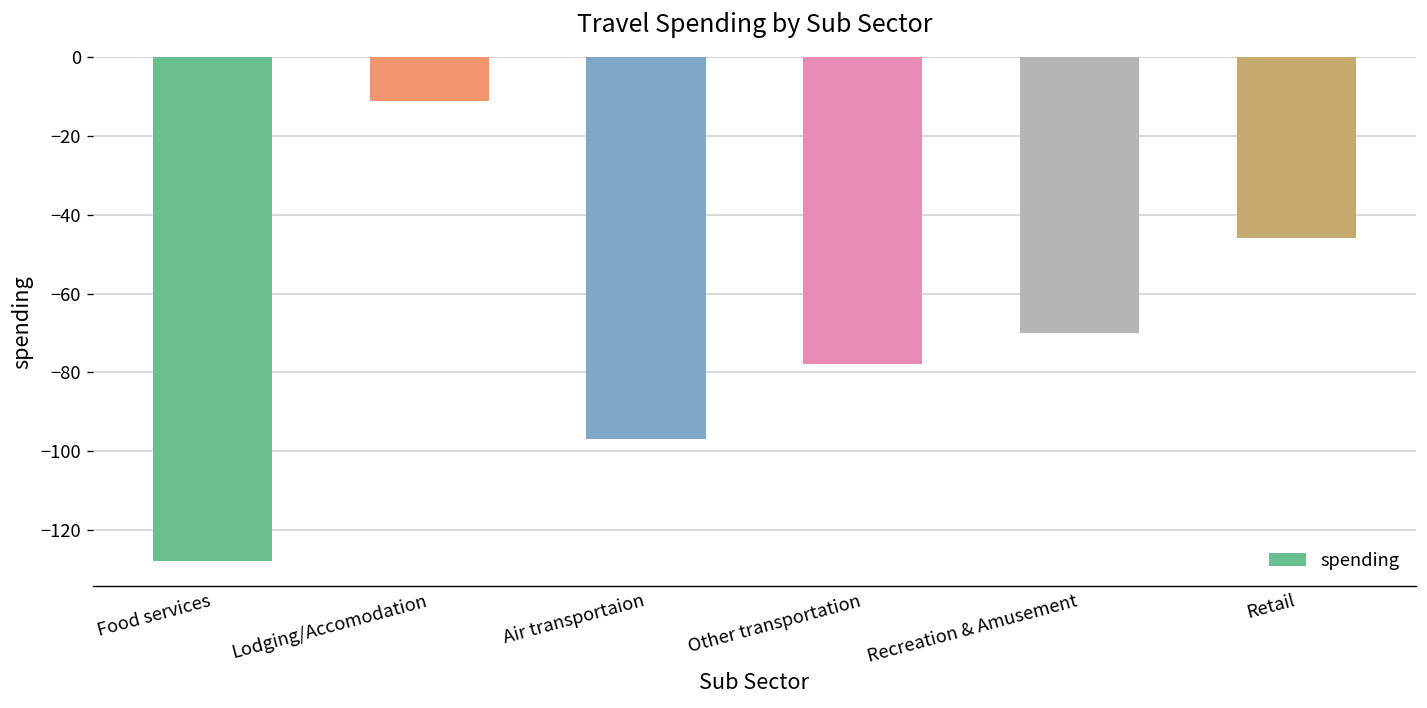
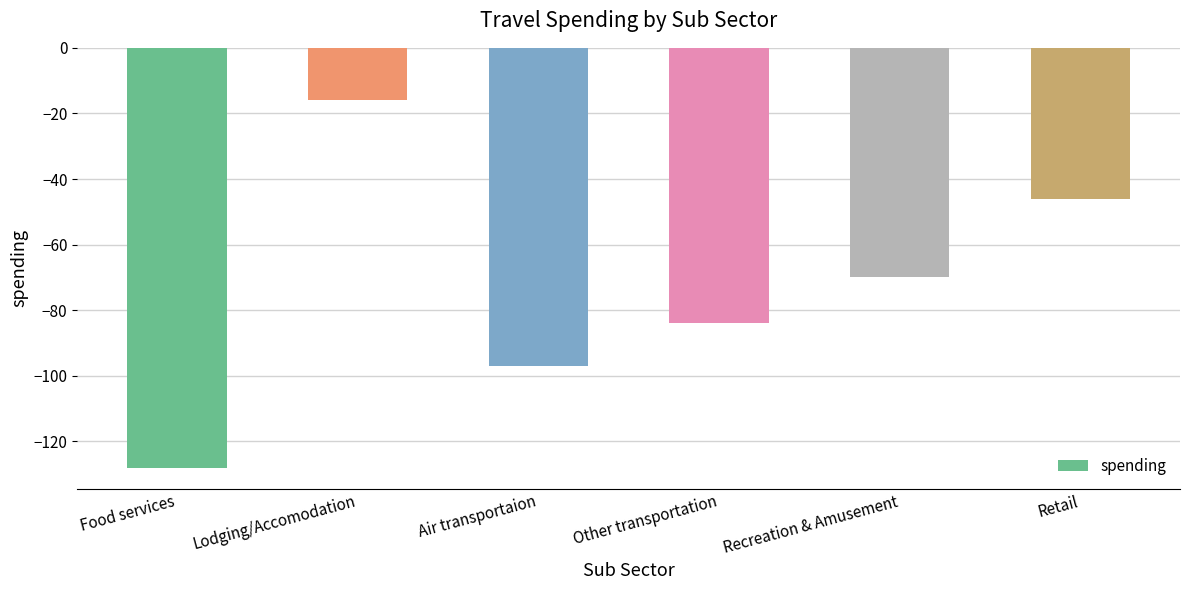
Lodging/Accomodation: -11 -> -16
Other transportation: -78 -> -84
